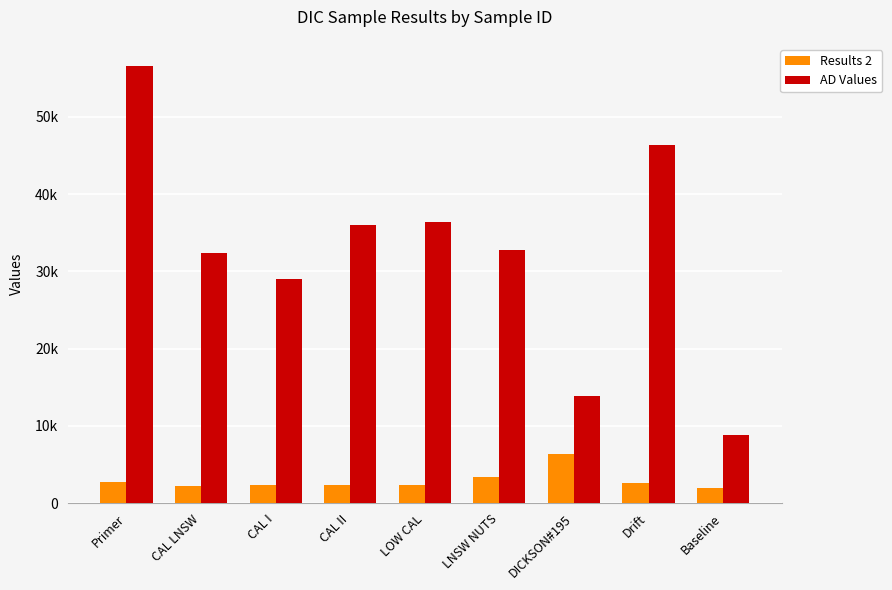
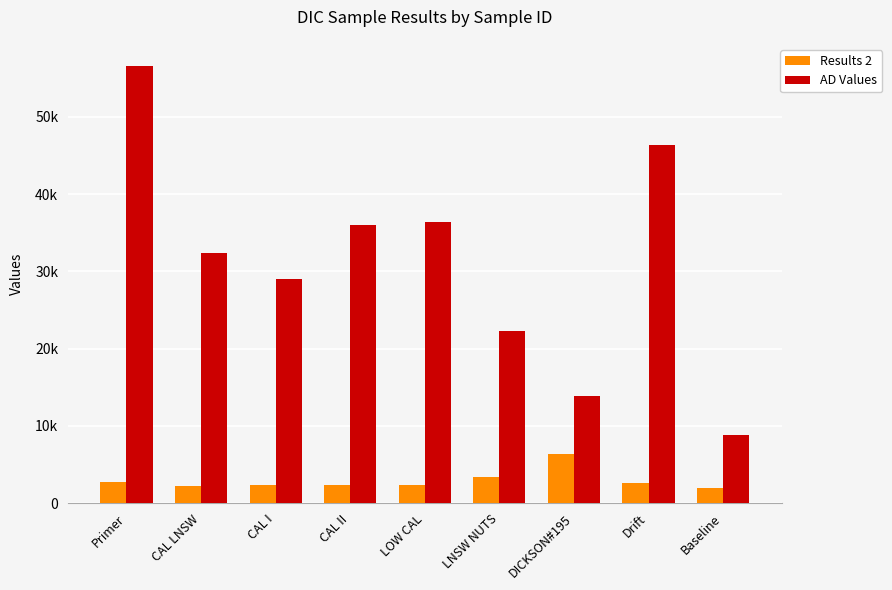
AD Values, LNSW NUTS: 33000 -> 22000
